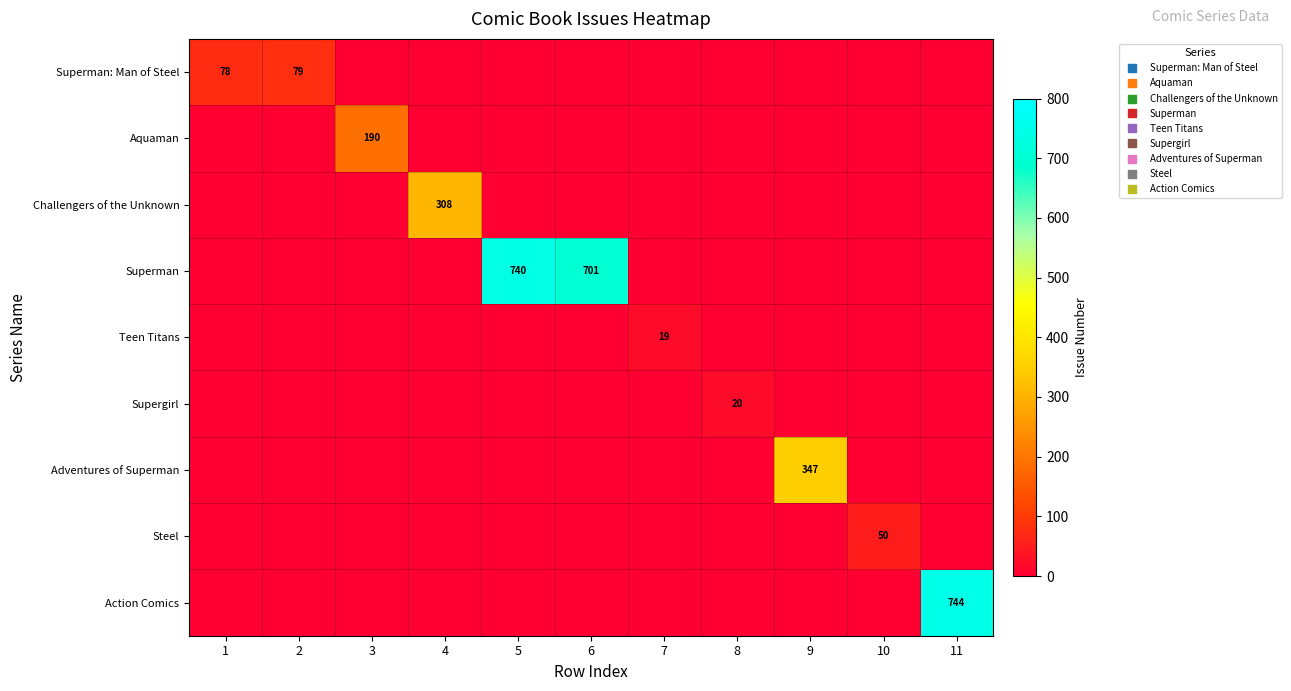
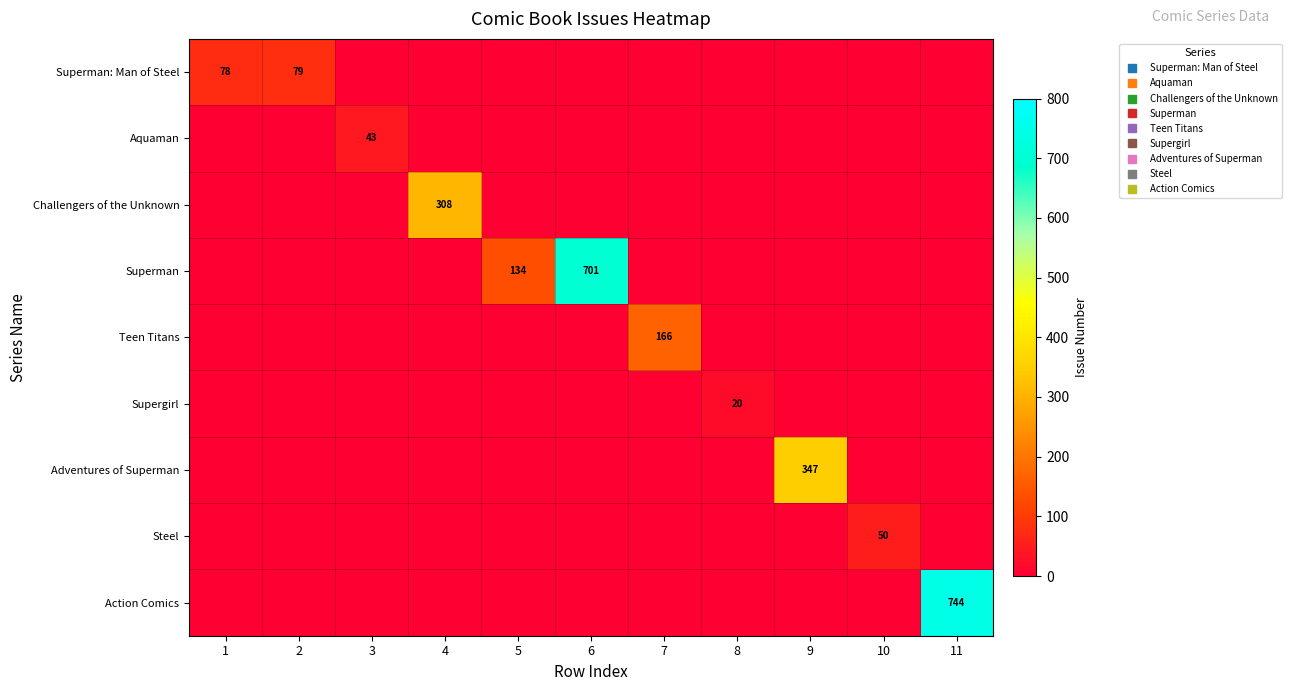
Aquaman, 3: 190 -> 43
Superman, 5: 740 -> 134
Teen Titans, 7: 19 -> 166
